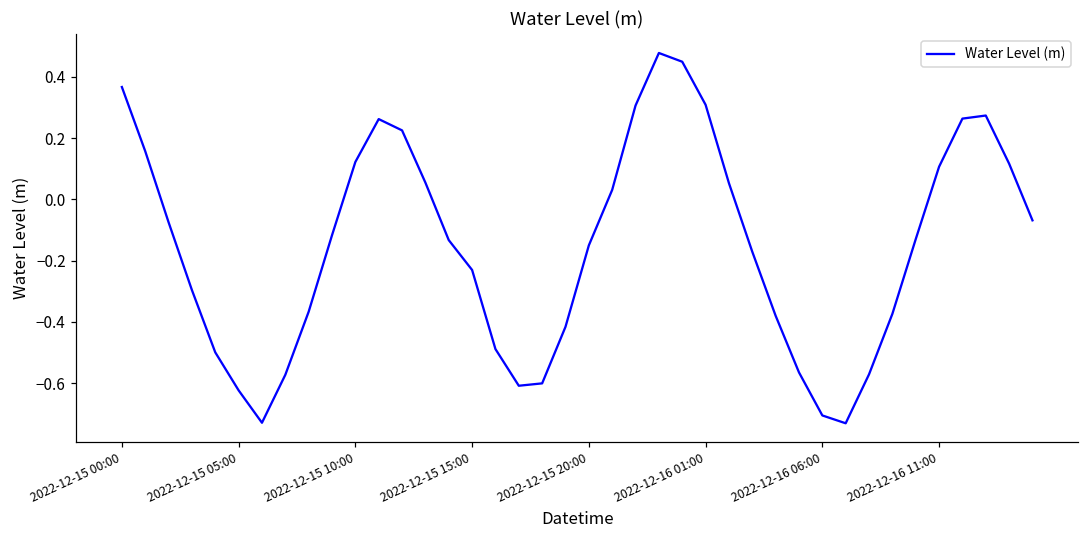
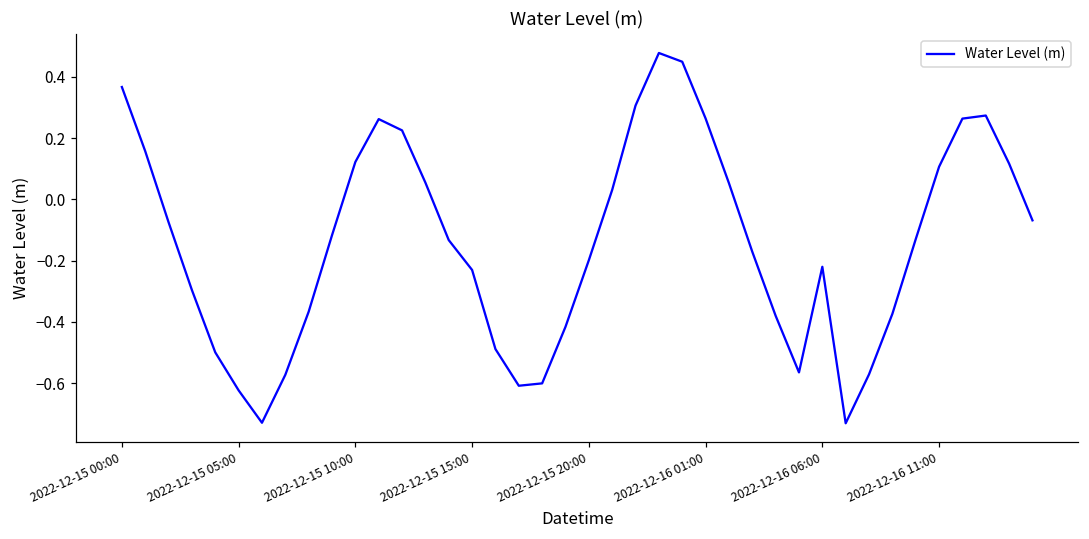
2022-12-15 20:00: -0.15 -> -0.20
2022-12-16 01:00: 0.31 -> 0.26
2022-12-16 06:00: -0.71 -> -0.22
